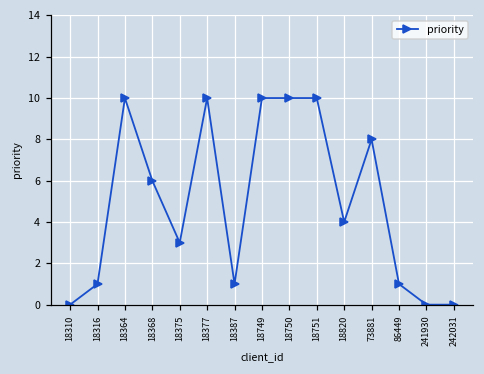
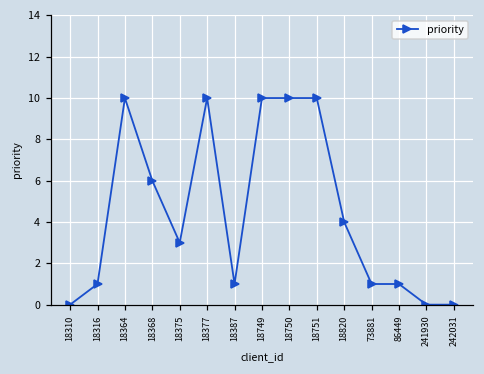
73881: 8 -> 1
